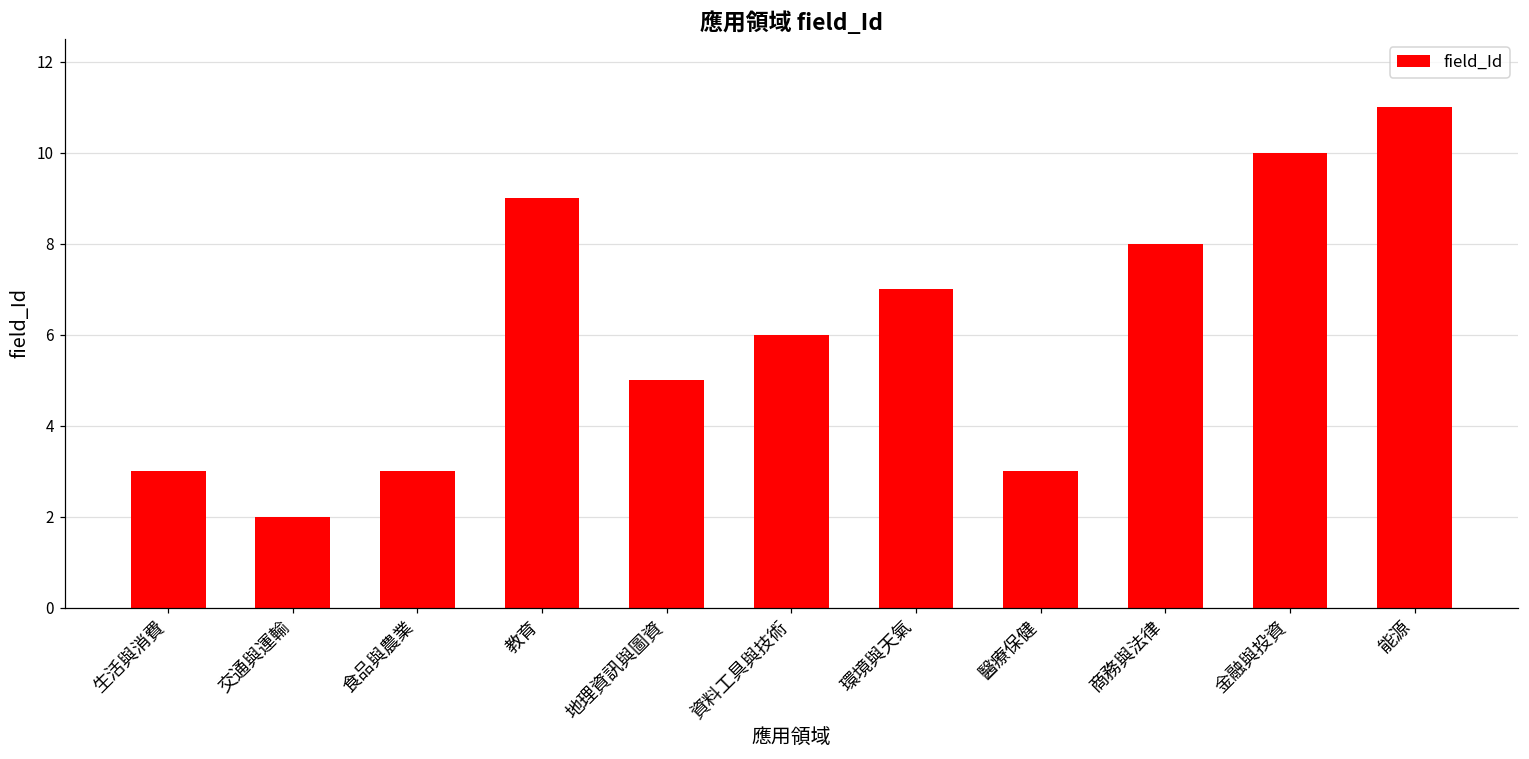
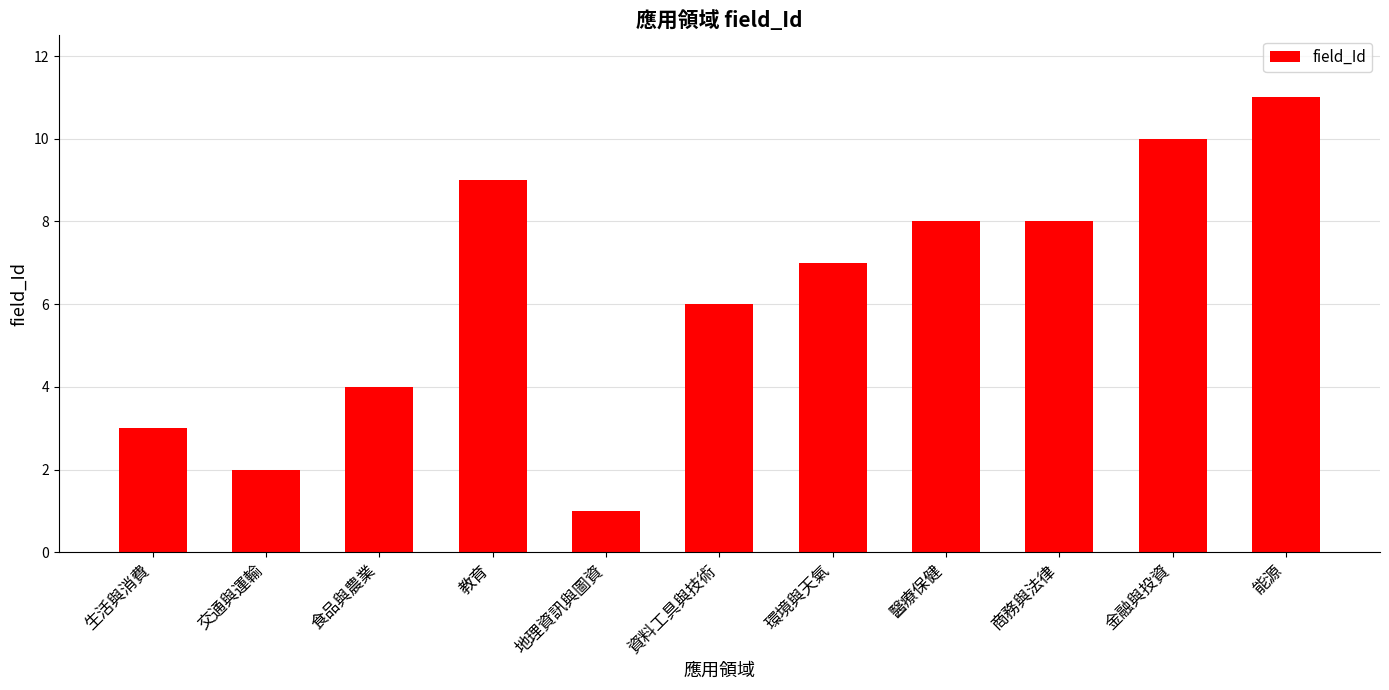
食品與農業: 3 -> 4
地理資訊與圖資: 5 -> 1
醫療保健: 3 -> 8
